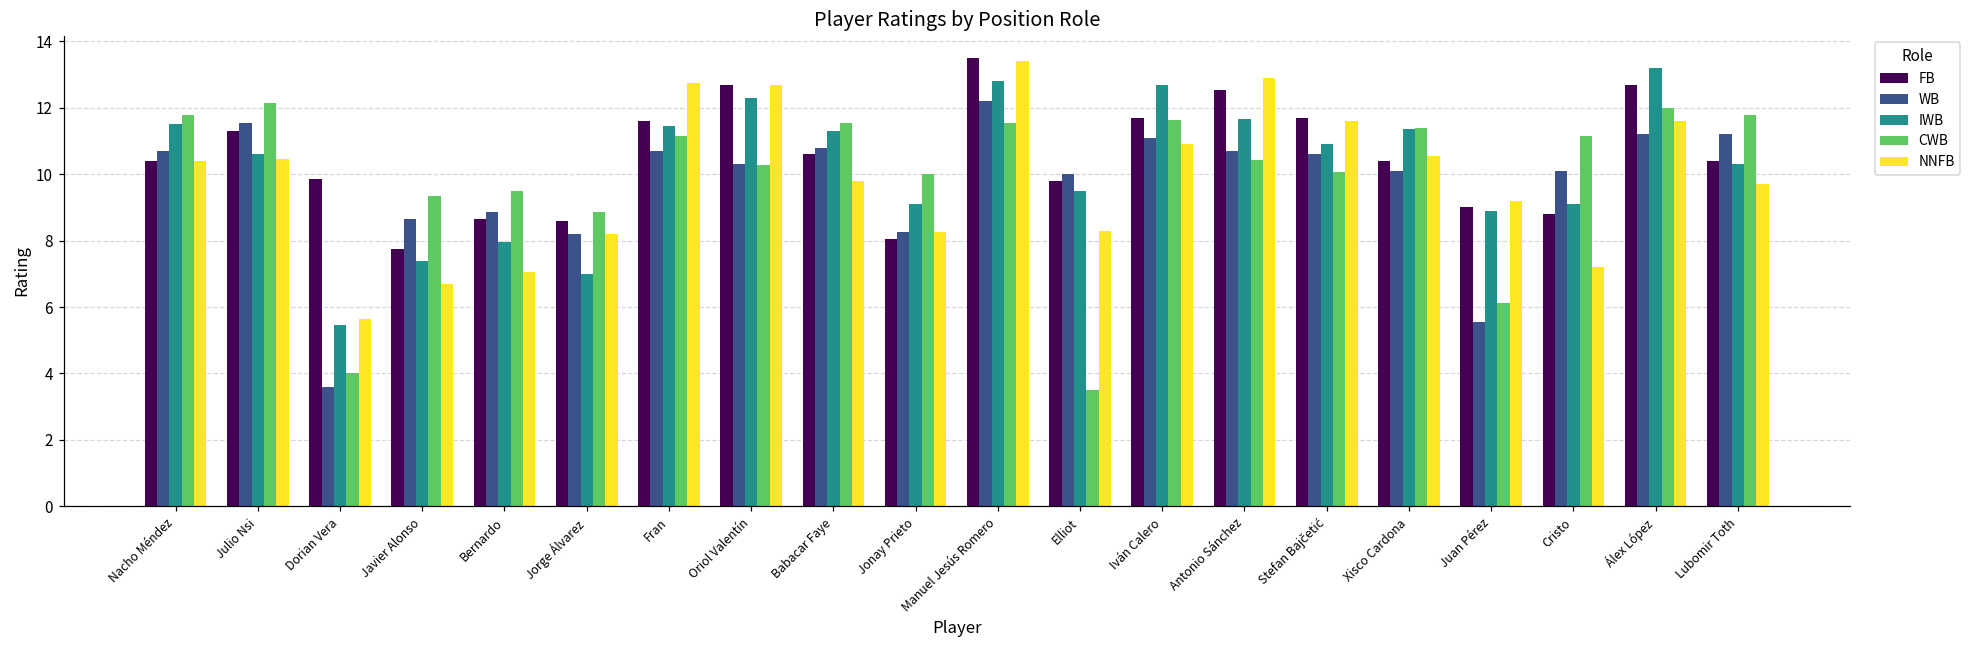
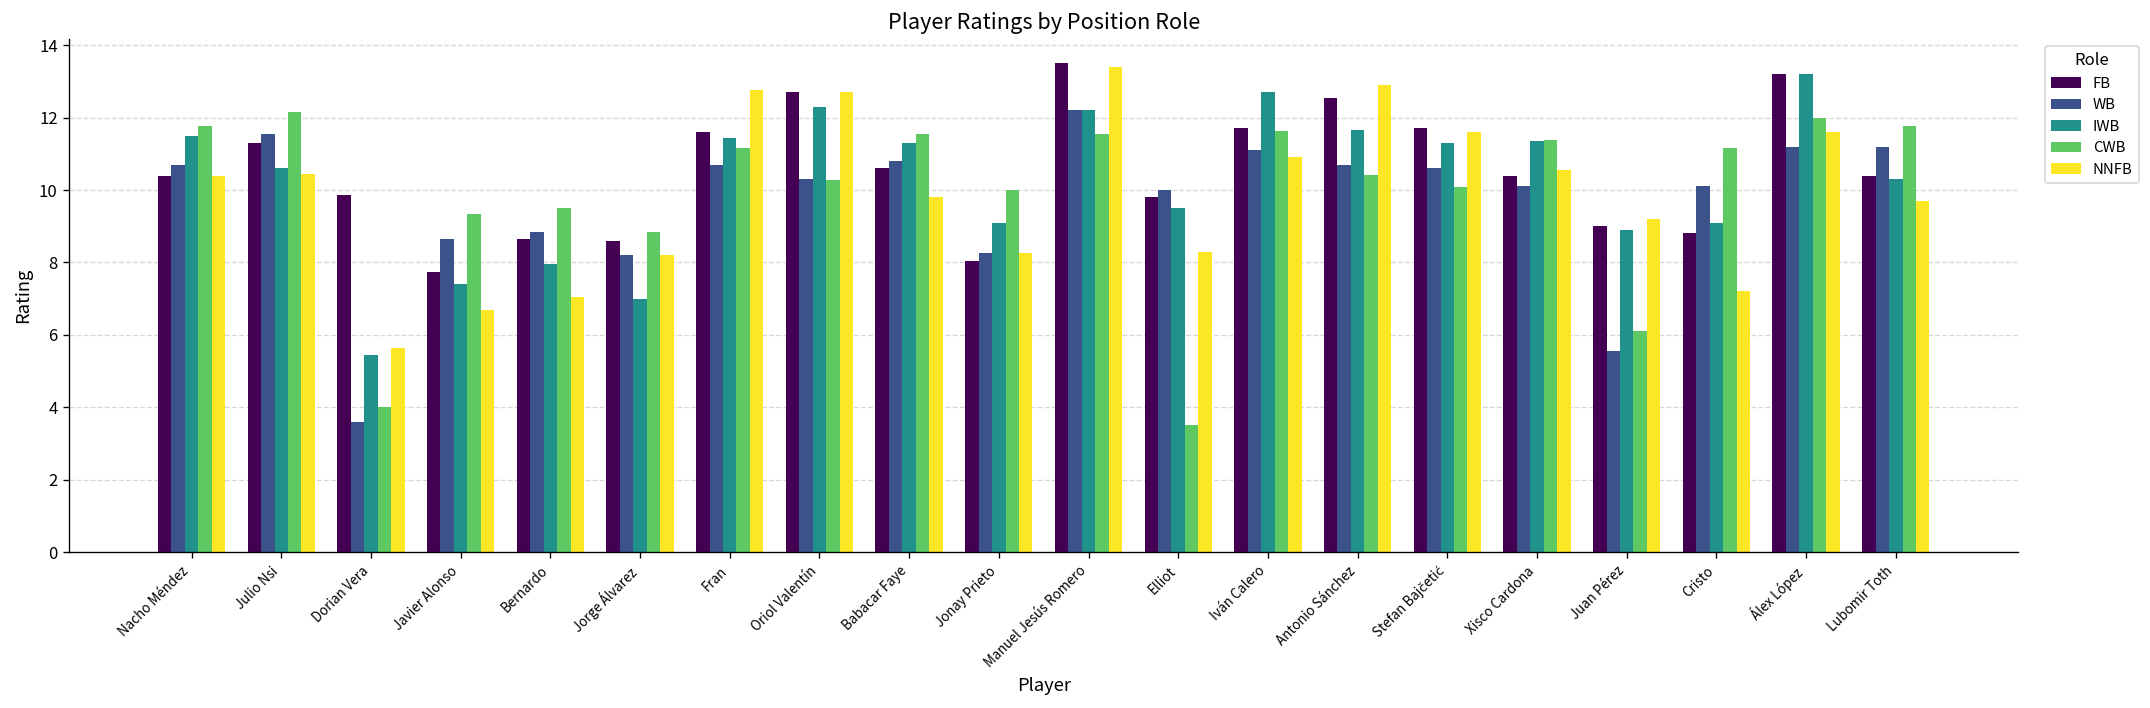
IWB, Manuel Jesús Romero: 12.8 -> 12.2
IWB, Stefan Bajčetić: 10.9 -> 11.3
FB, Álex López: 12.7 -> 13.2
